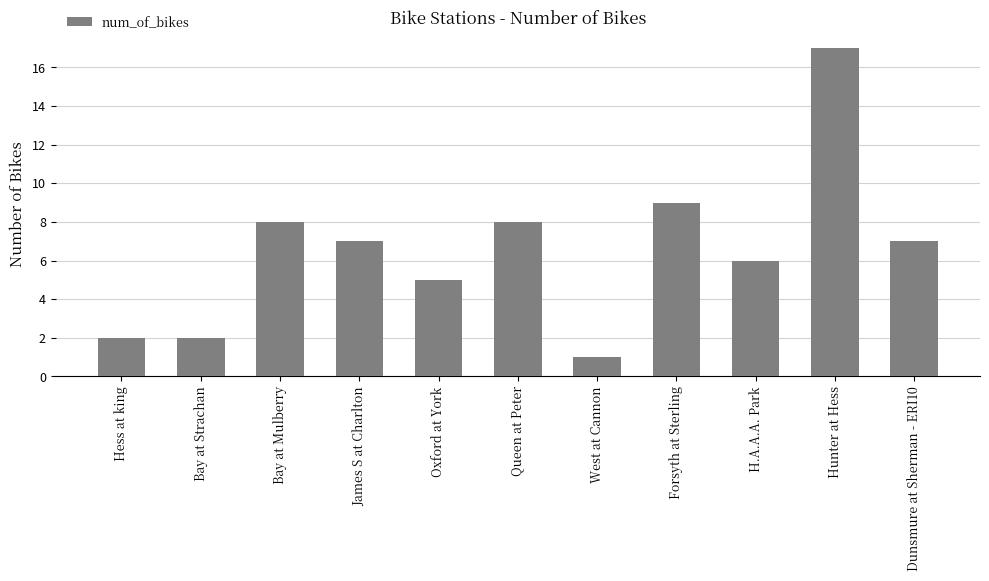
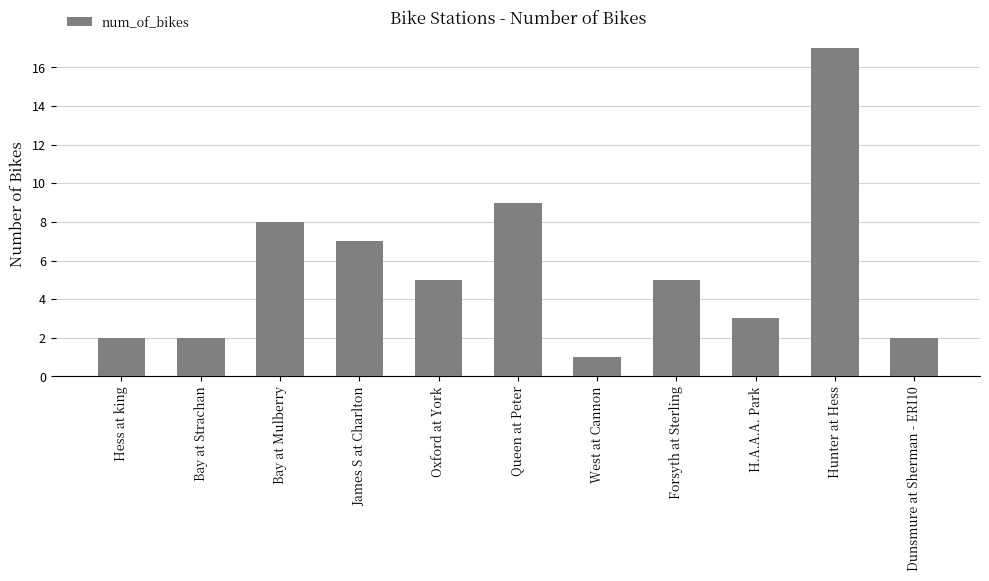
Queen at Peter: 8 -> 9
Forsyth at Sterling: 9 -> 5
H.A.A.A. Park: 6 -> 3
Dunsmure at Sherman - ERI10: 7 -> 2
